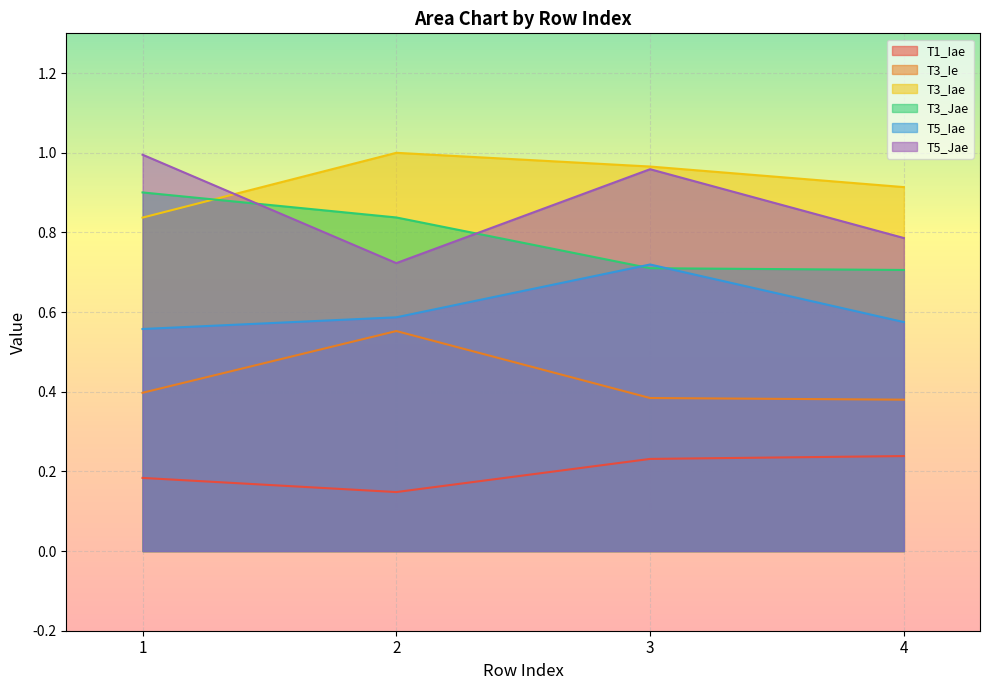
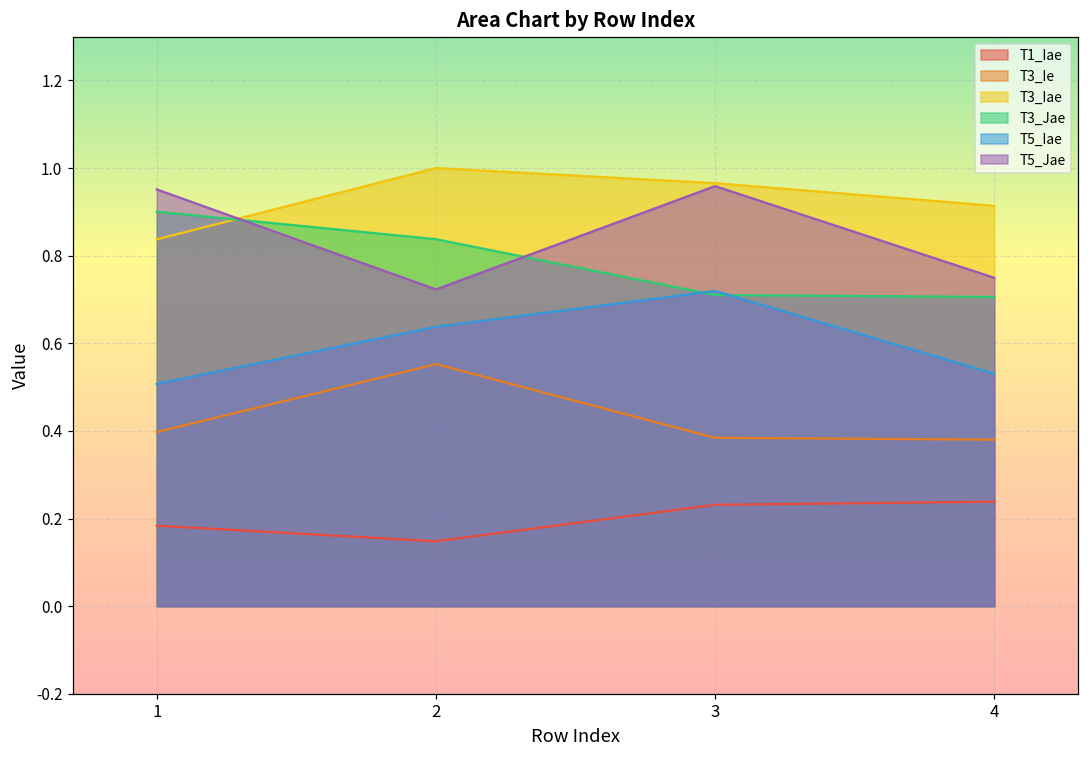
T5_Iae, 1: 0.56 -> 0.51
T5_Jae, 1: 1.00 -> 0.95
T5_Iae, 2: 0.59 -> 0.64
T5_Iae, 4: 0.57 -> 0.53
T5_Jae, 4: 0.79 -> 0.75
